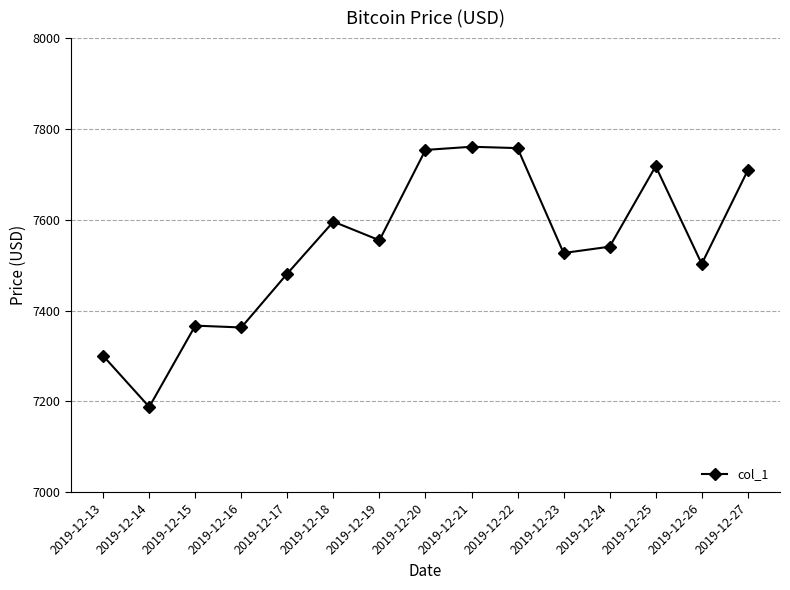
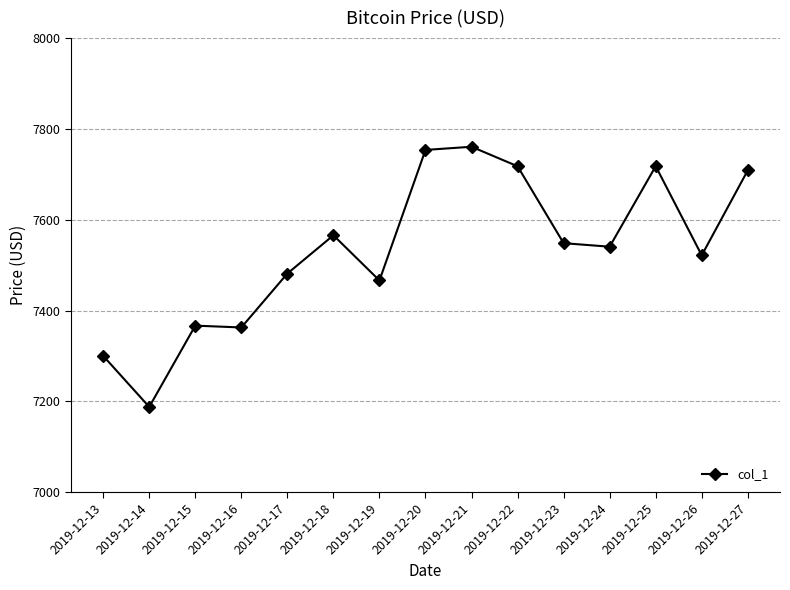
2019-12-18: 7600 -> 7570
2019-12-19: 7550 -> 7470
2019-12-22: 7760 -> 7720
2019-12-23: 7530 -> 7550
2019-12-26: 7500 -> 7520
